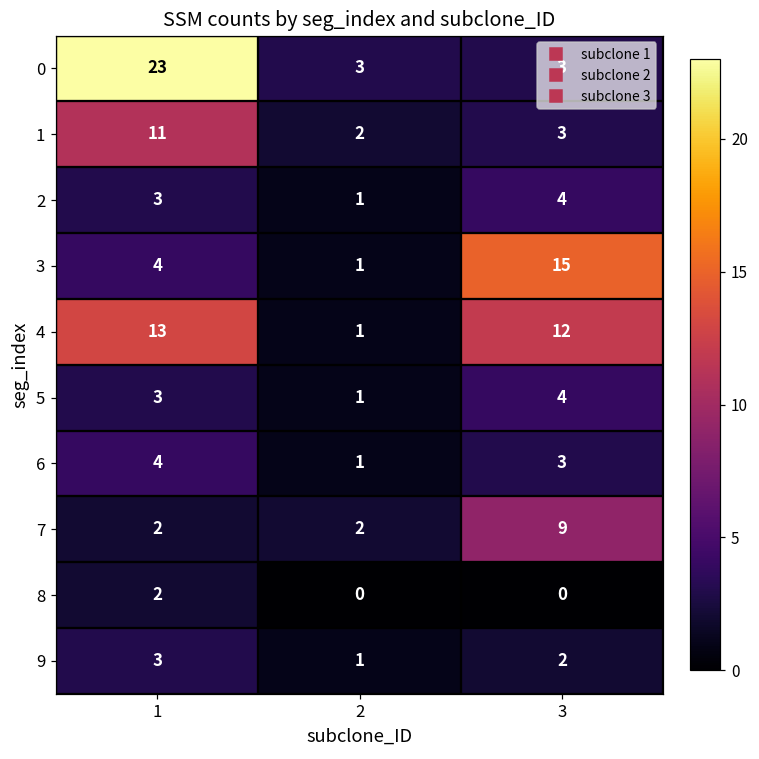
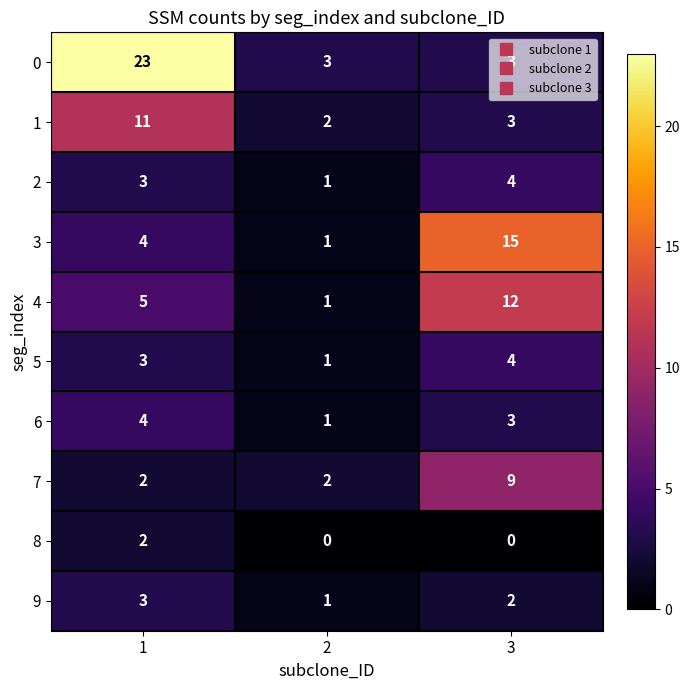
4, 1: 13 -> 5
